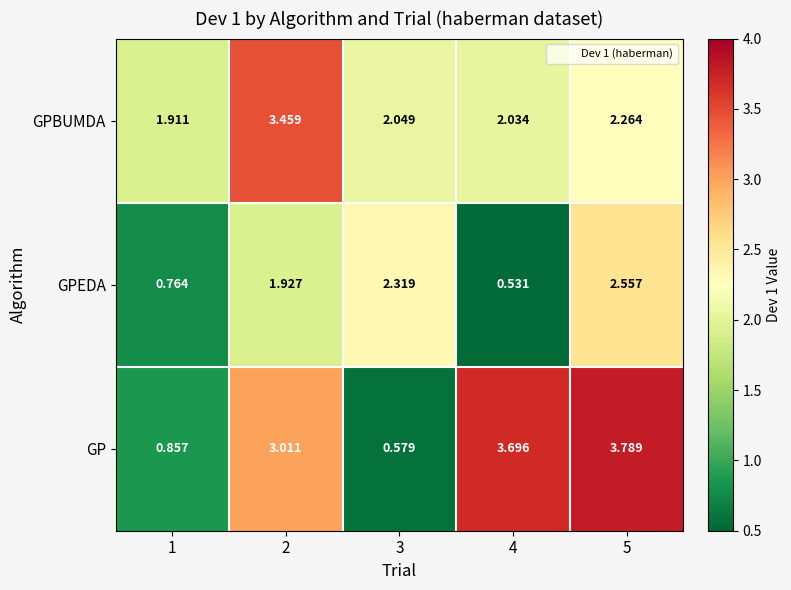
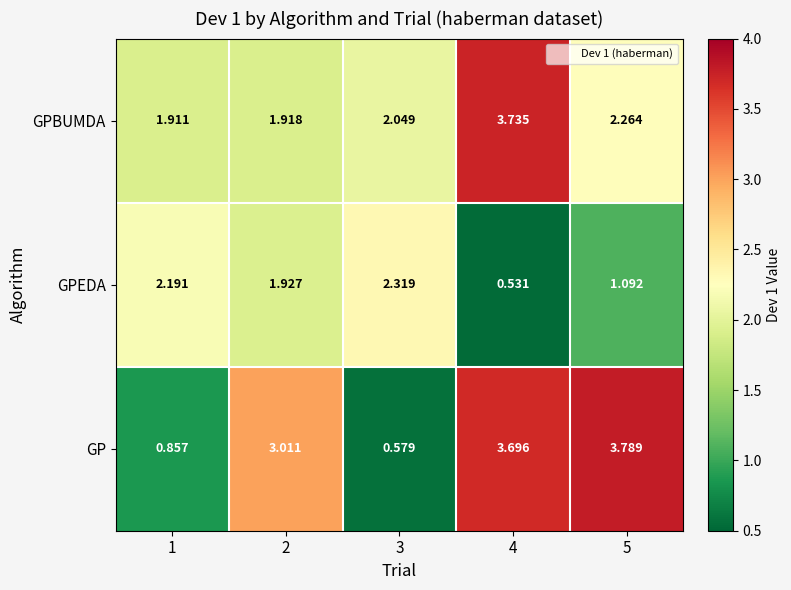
GPBUMDA, 2: 3.459 -> 1.918
GPBUMDA, 4: 2.034 -> 3.735
GPEDA, 1: 0.764 -> 2.191
GPEDA, 5: 2.557 -> 1.092
